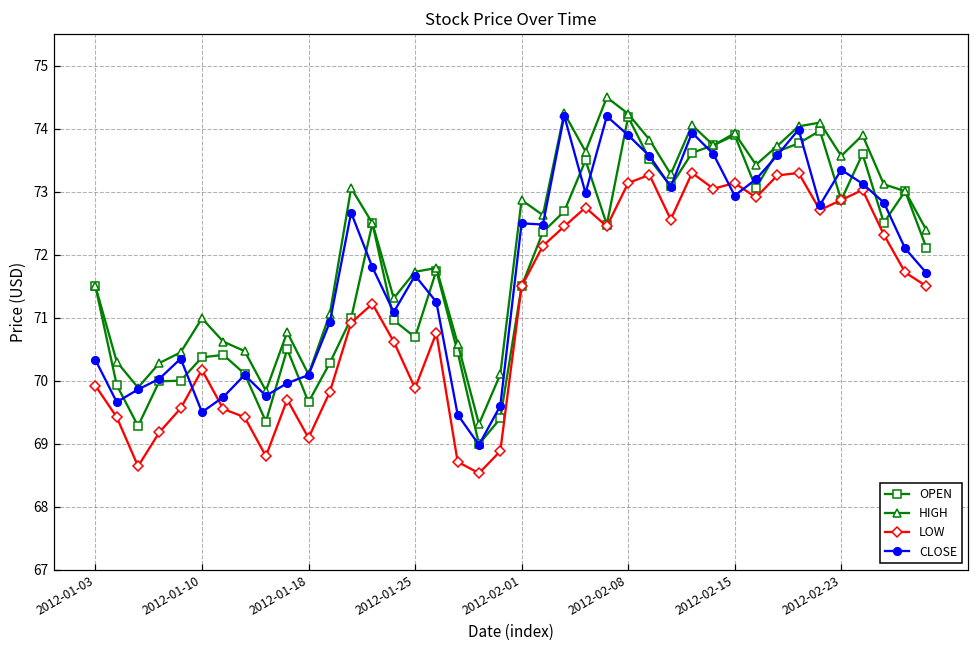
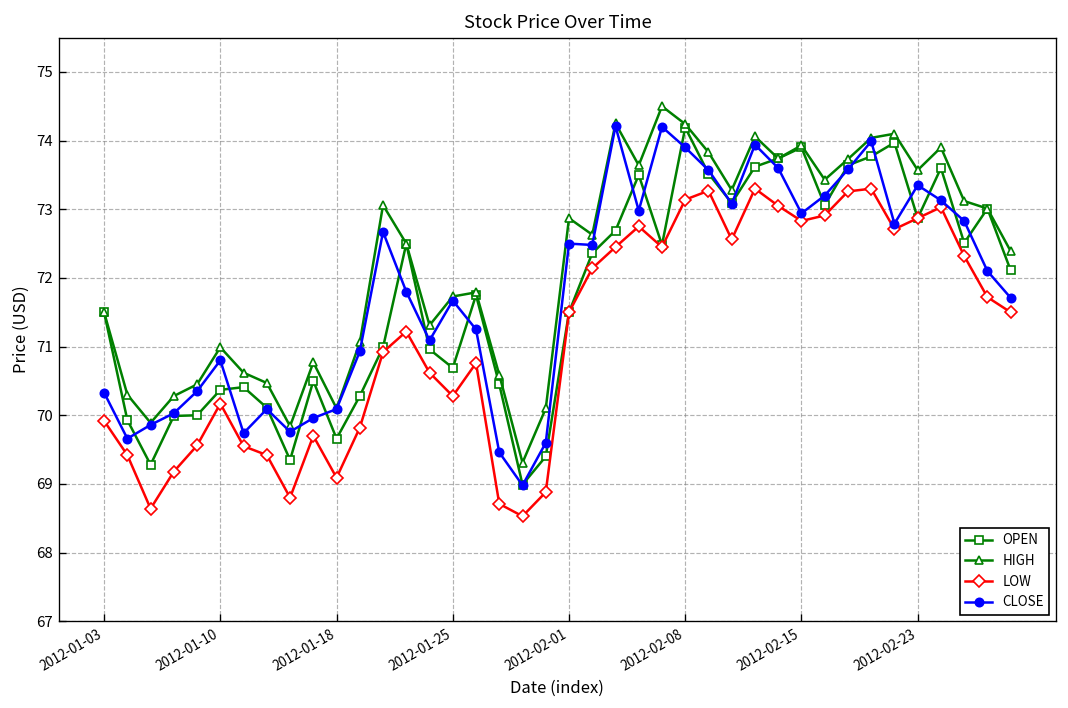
CLOSE, 2012-01-10: 69.5 -> 70.8
LOW, 2012-01-25: 69.9 -> 70.3
LOW, 2012-02-15: 73.1 -> 72.8
